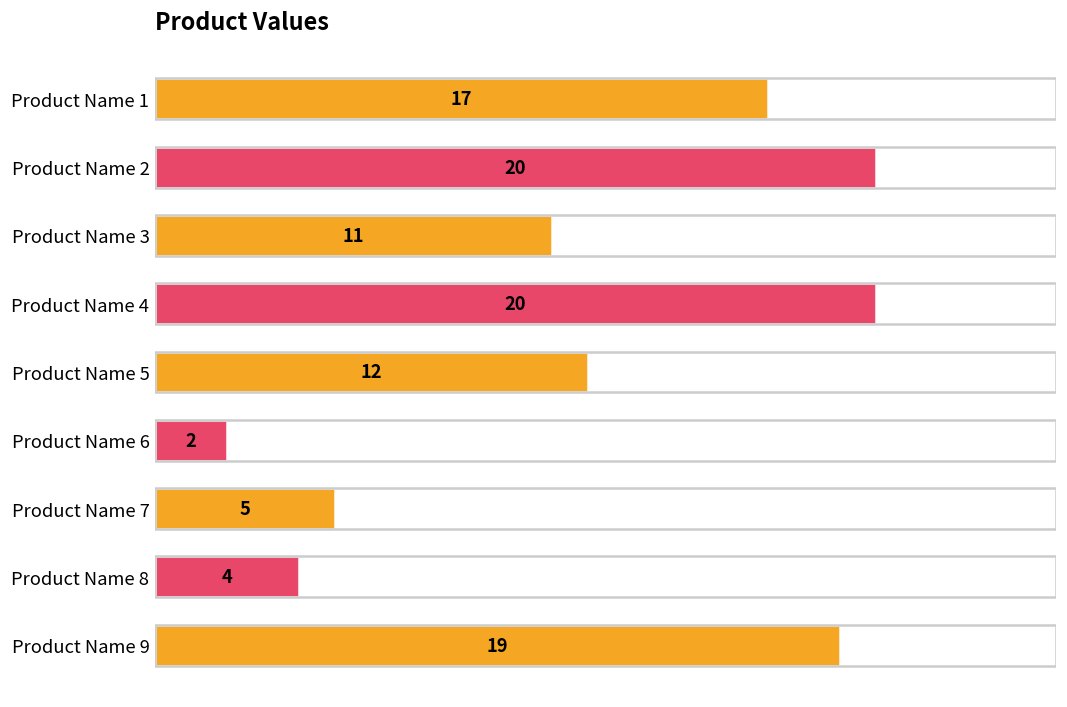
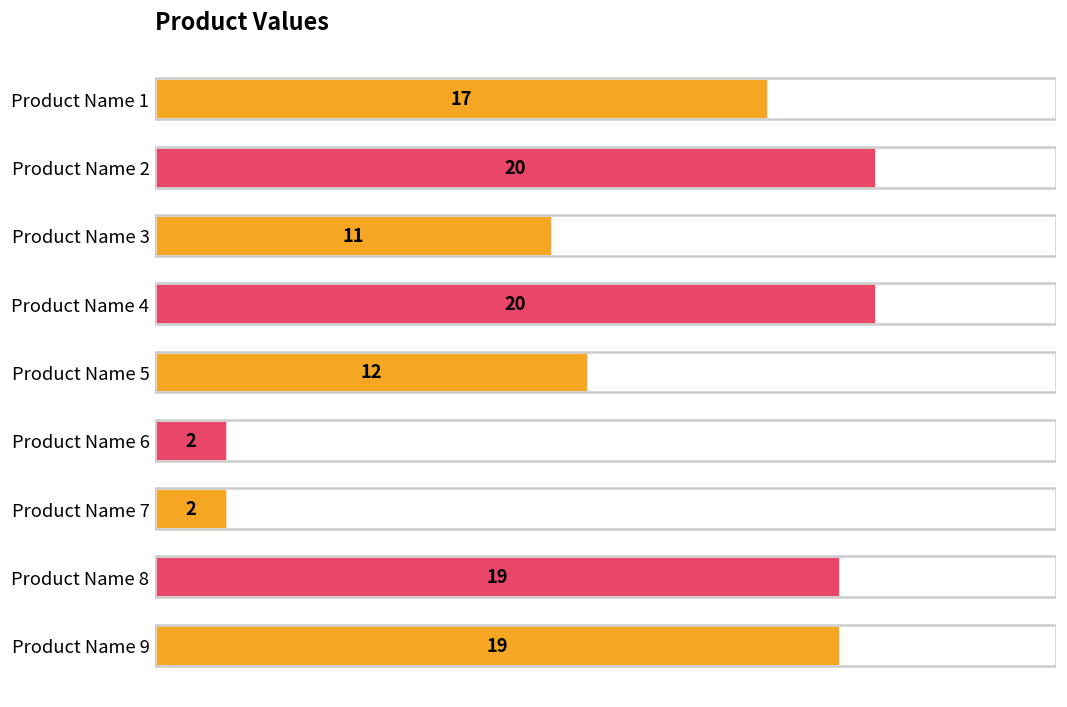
Product Name 7: 5 -> 2
Product Name 8: 4 -> 19
